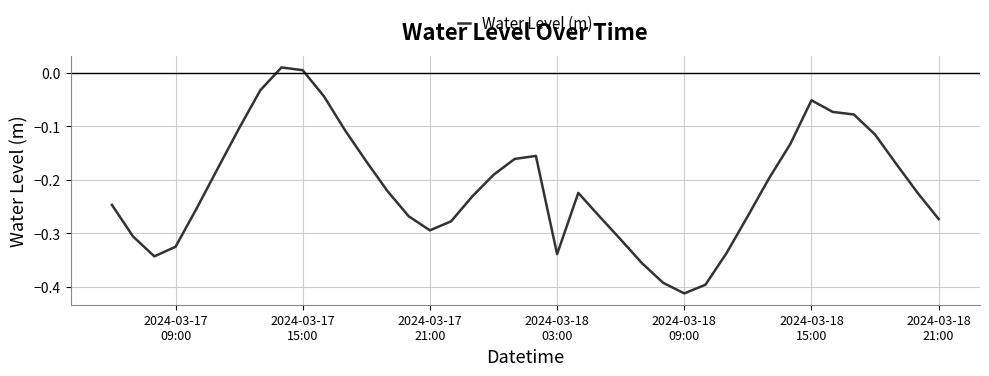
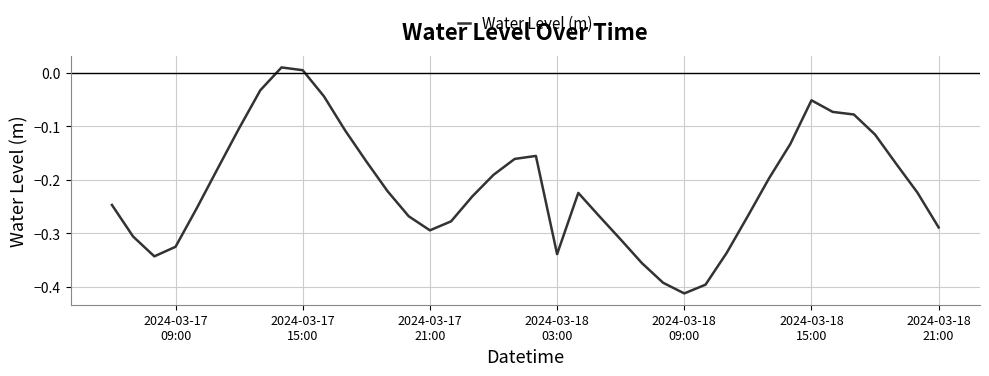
2024-03-18 21:00: -0.27 -> -0.29
